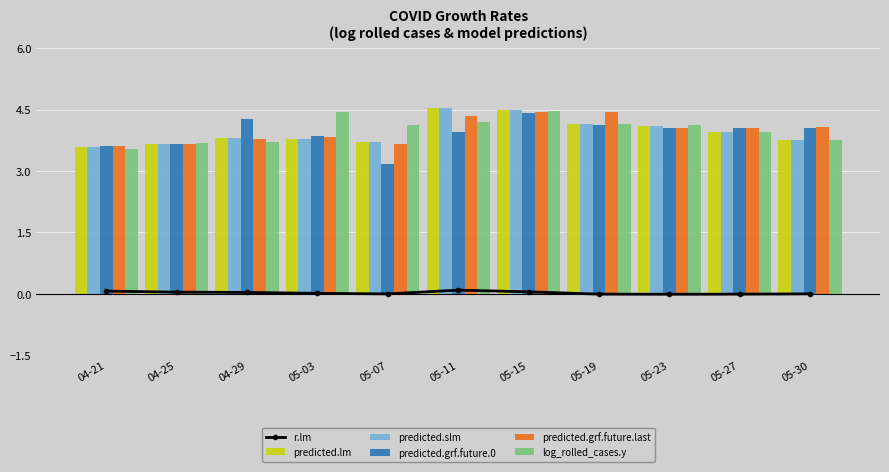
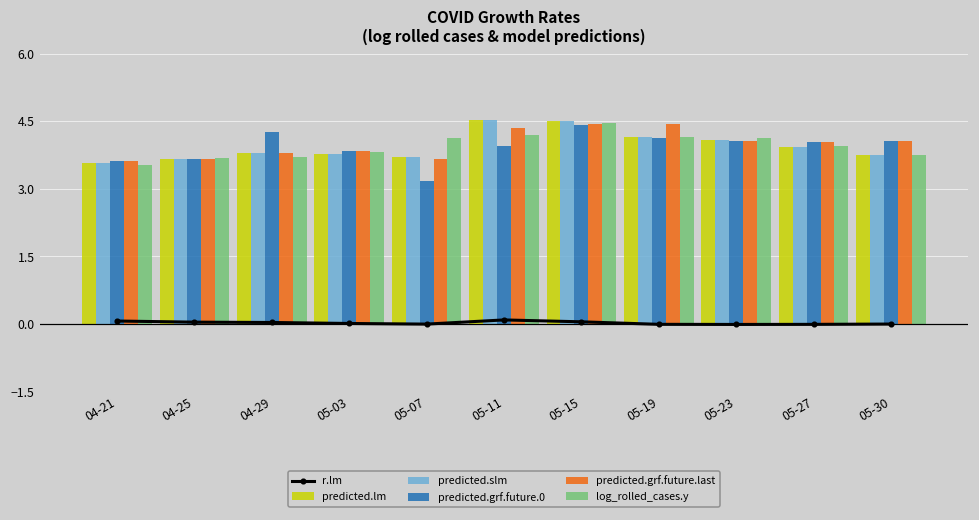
log_rolled_cases.y, 05-03: 4.4 -> 3.8
